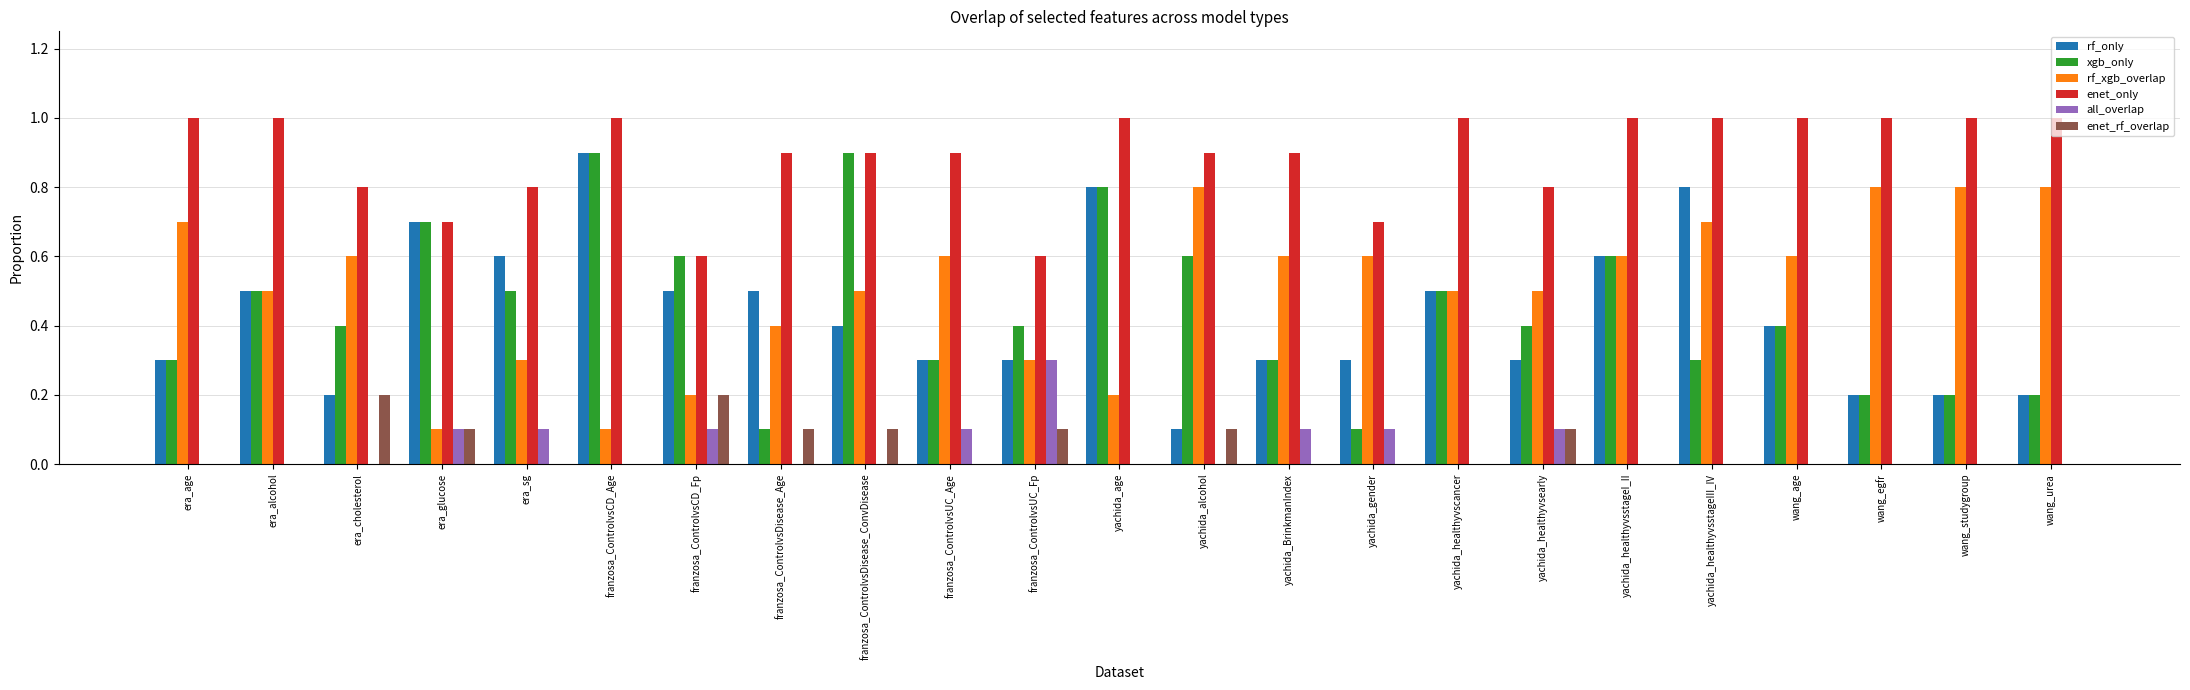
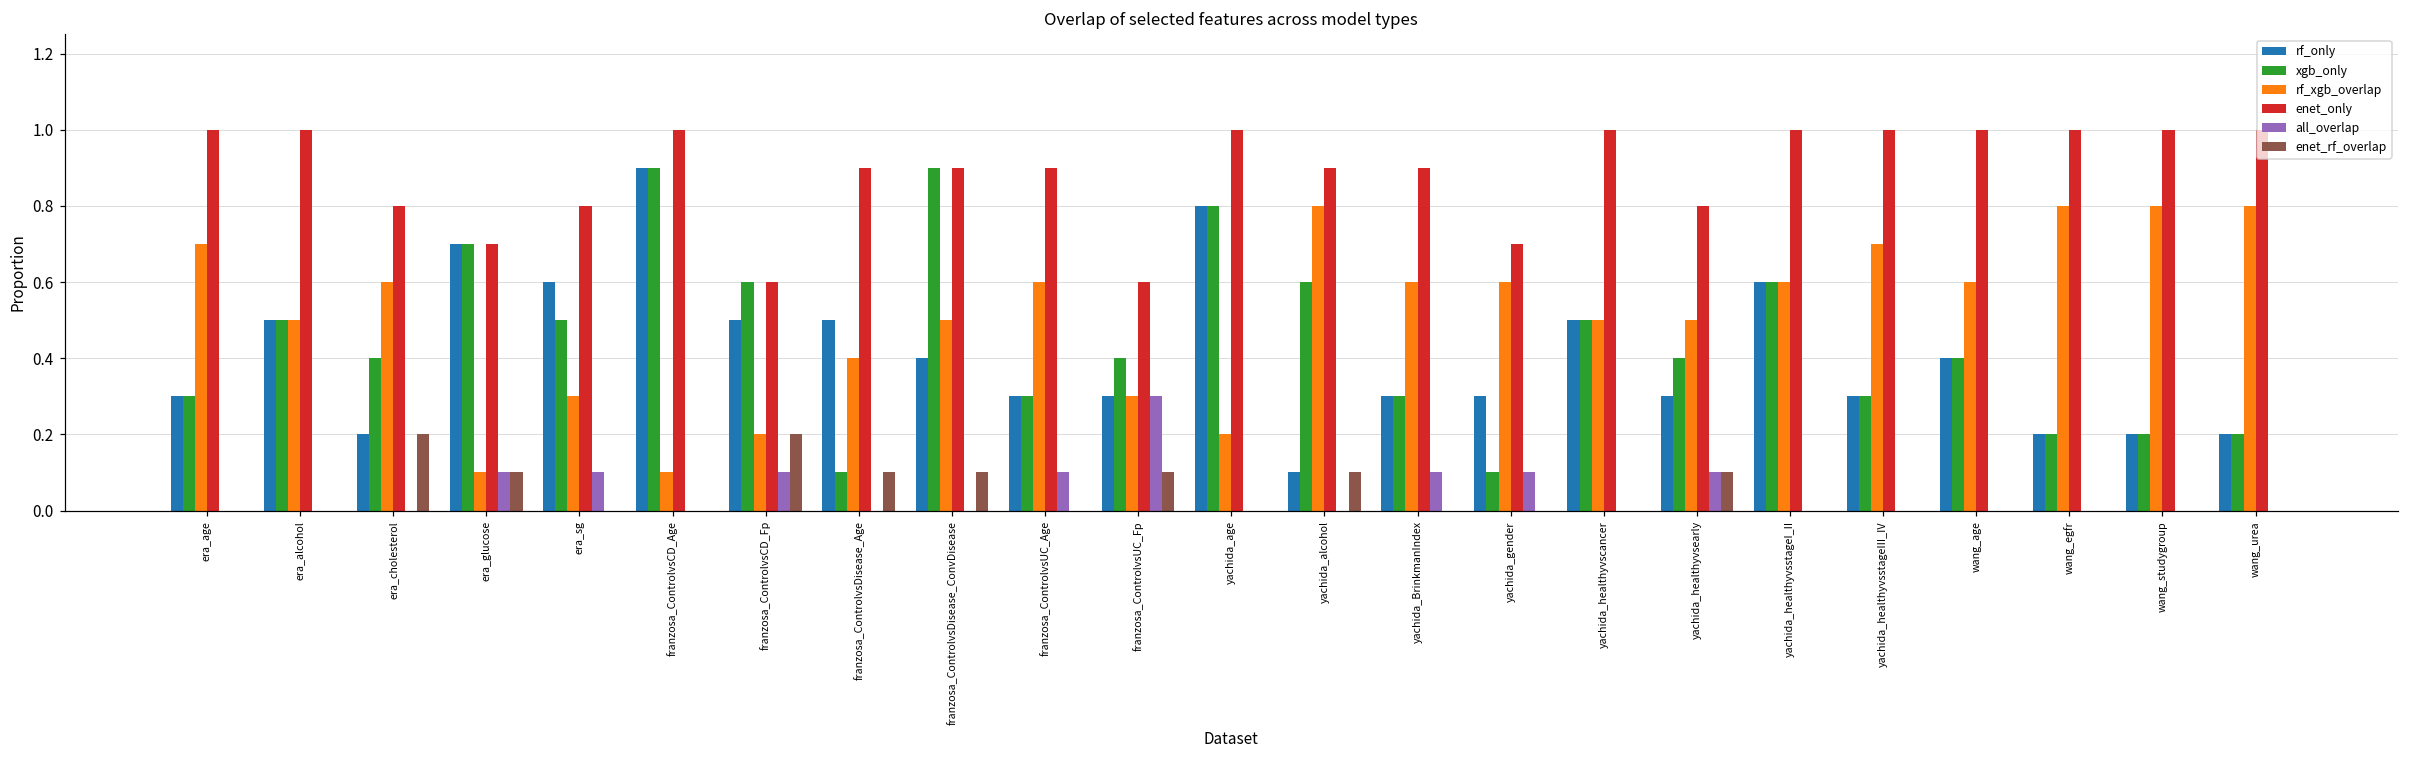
rf_only, yachida_healthyvsstageIII_IV: 0.8 -> 0.3
